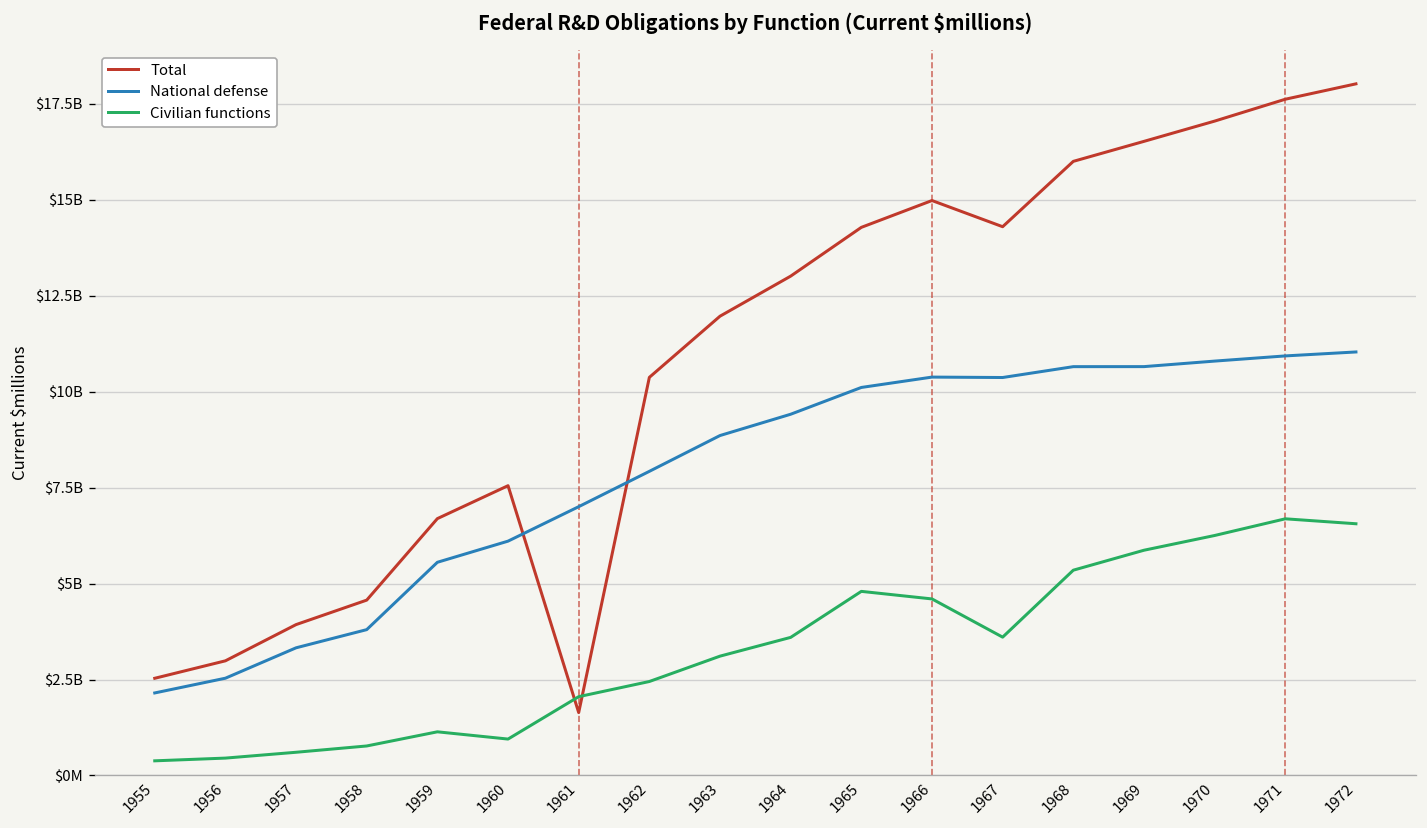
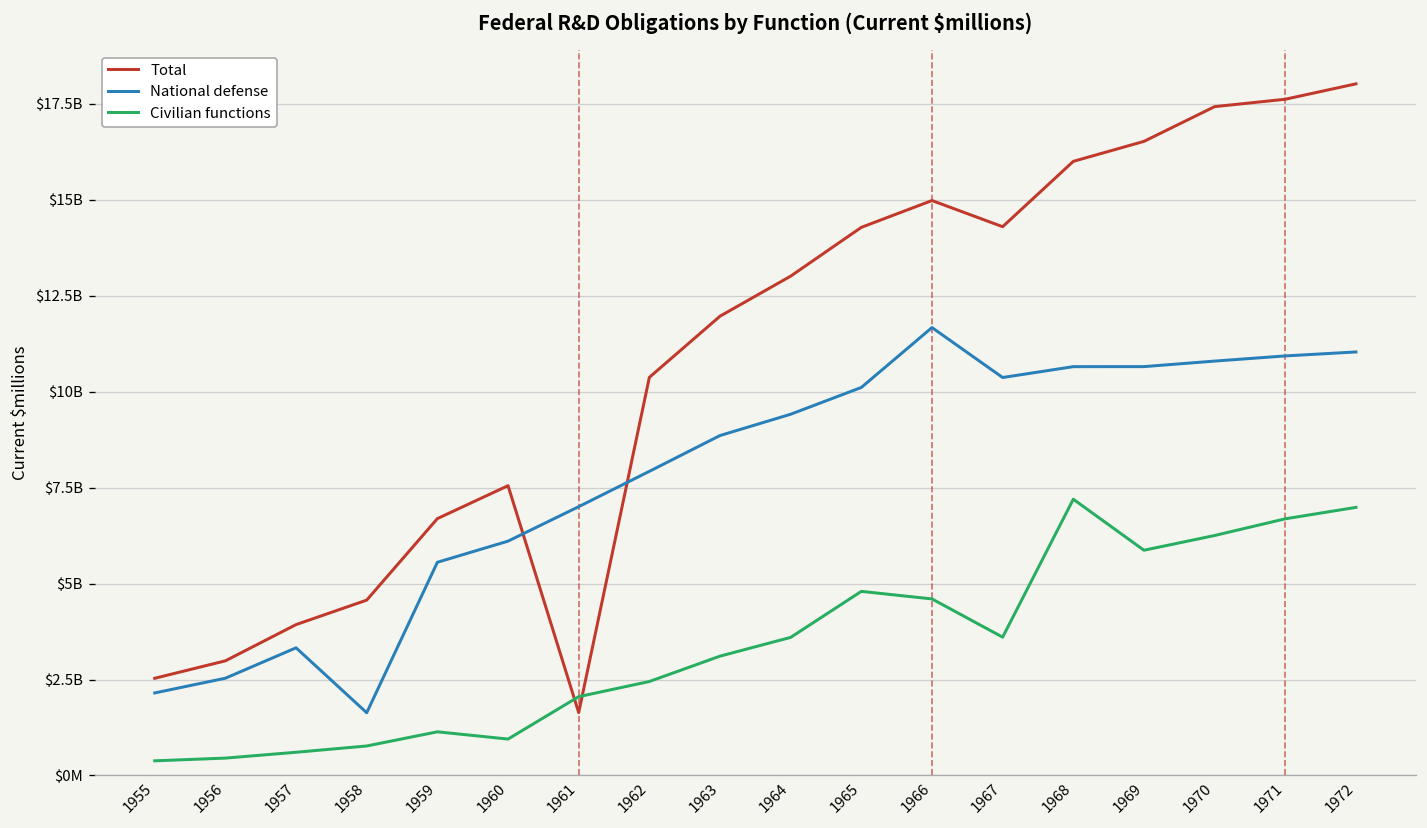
National defense, 1958: $3800000000 -> $1600000000
National defense, 1966: $10400000000 -> $11700000000
Civilian functions, 1968: $5400000000 -> $7200000000
Total, 1970: $17100000000 -> $17400000000
Civilian functions, 1972: $6600000000 -> $7000000000
